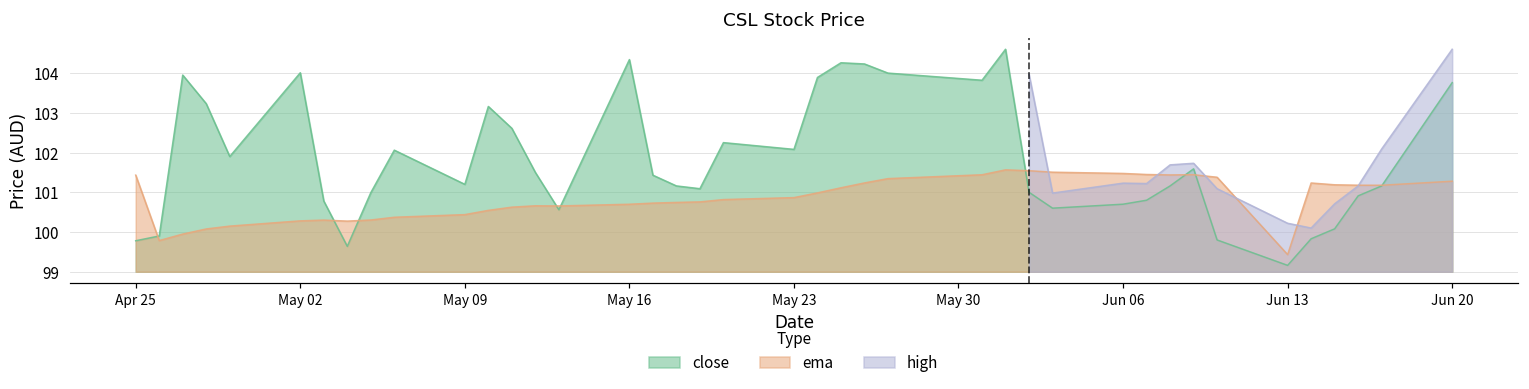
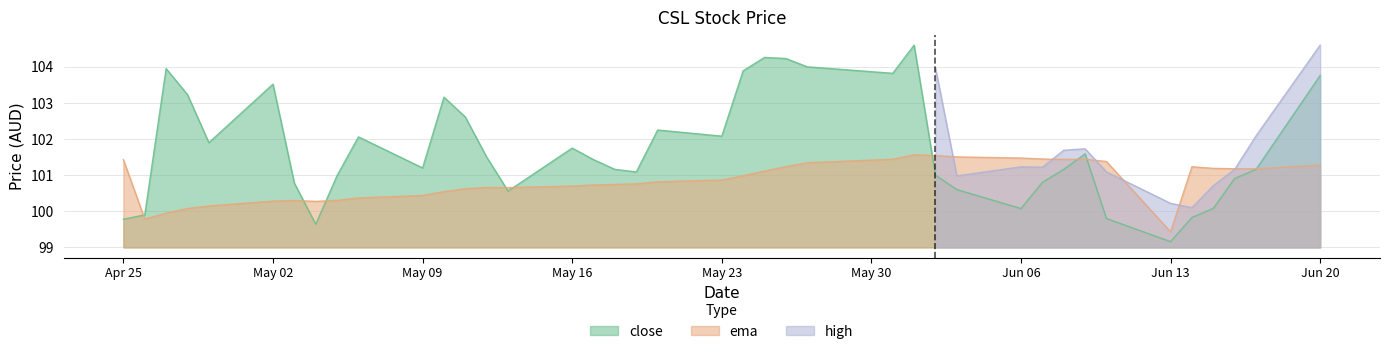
close, May 02: 104.0 -> 103.5
close, May 16: 104.3 -> 101.8
close, Jun 06: 100.7 -> 100.1
